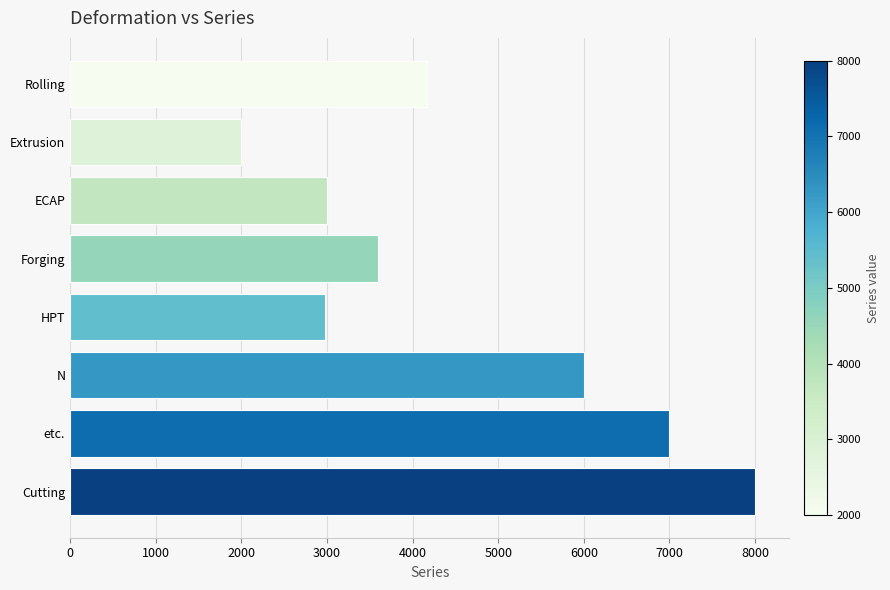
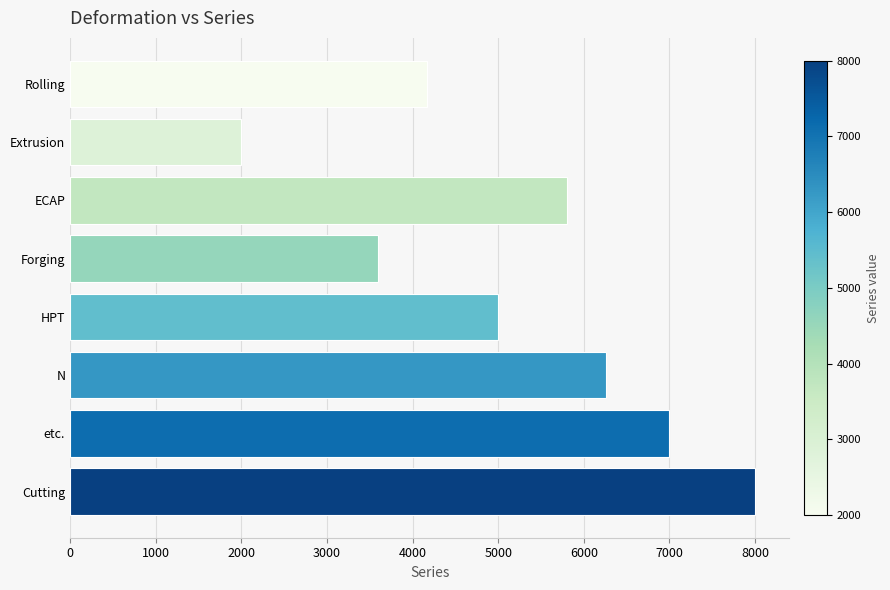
ECAP: 3000 -> 5800
HPT: 3000 -> 5000
N: 6000 -> 6300
